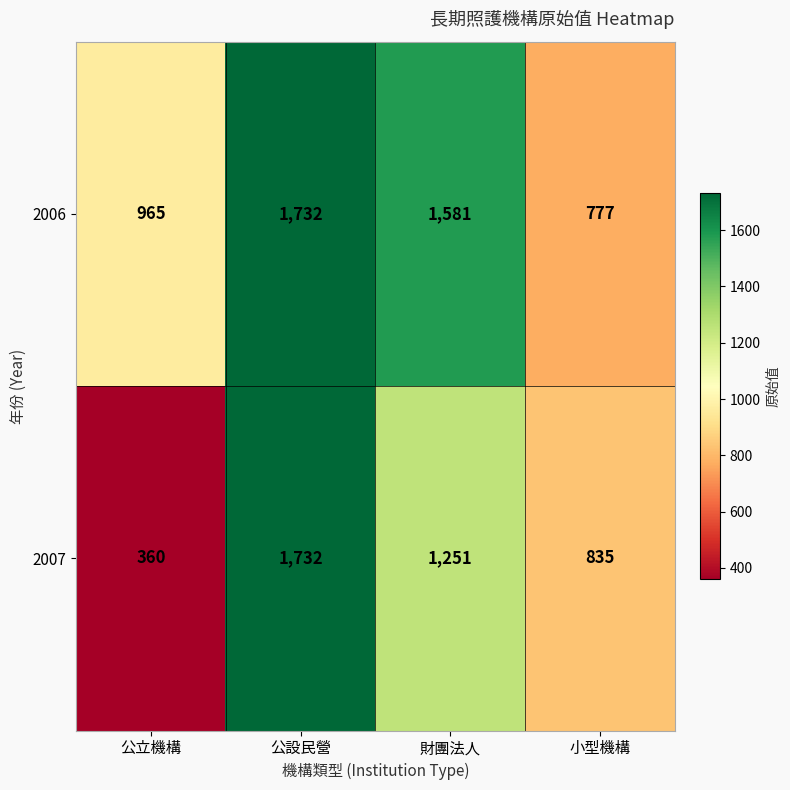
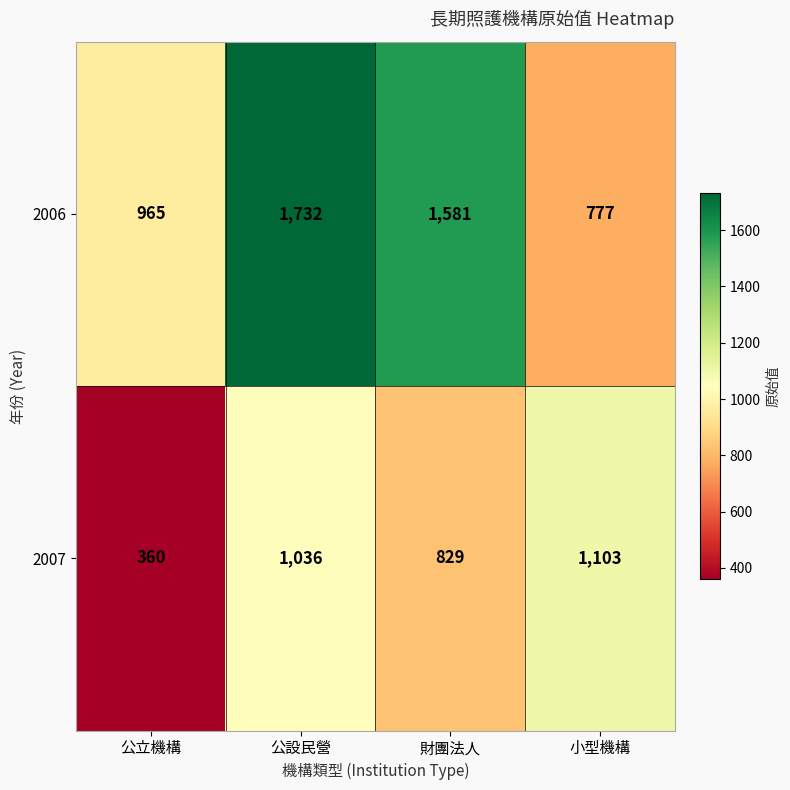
2007, 公設民營: 1,732 -> 1,036
2007, 財團法人: 1,251 -> 829
2007, 小型機構: 835 -> 1,103
